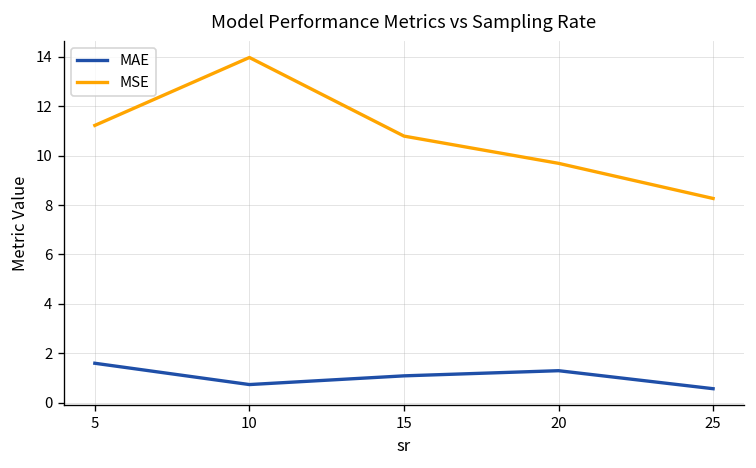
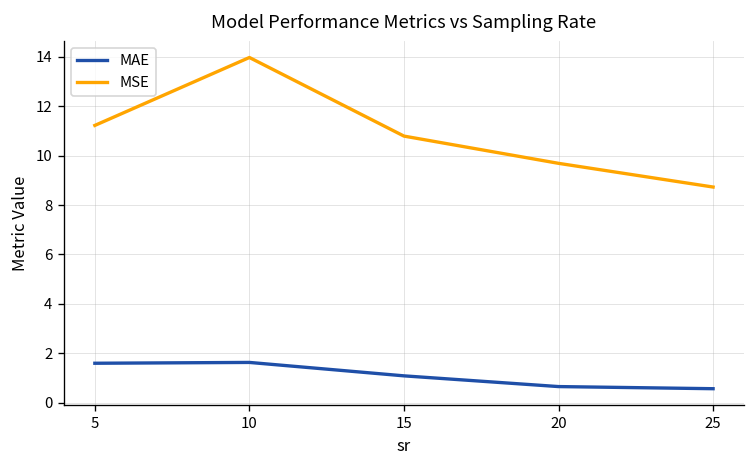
MAE, 10: 0.7 -> 1.6
MAE, 20: 1.3 -> 0.7
MSE, 25: 8.3 -> 8.7
